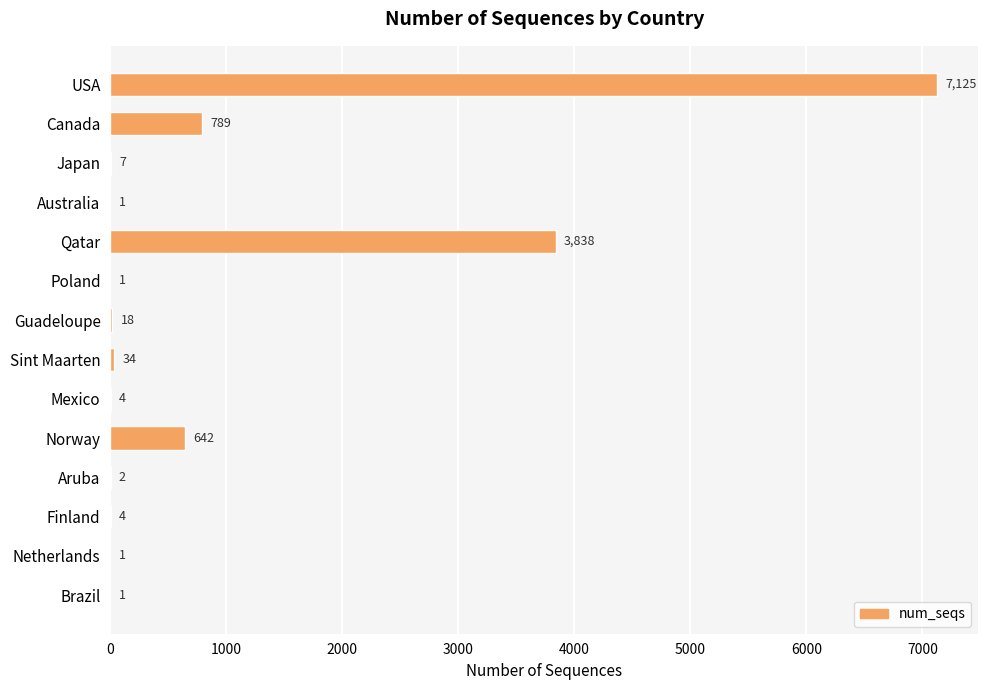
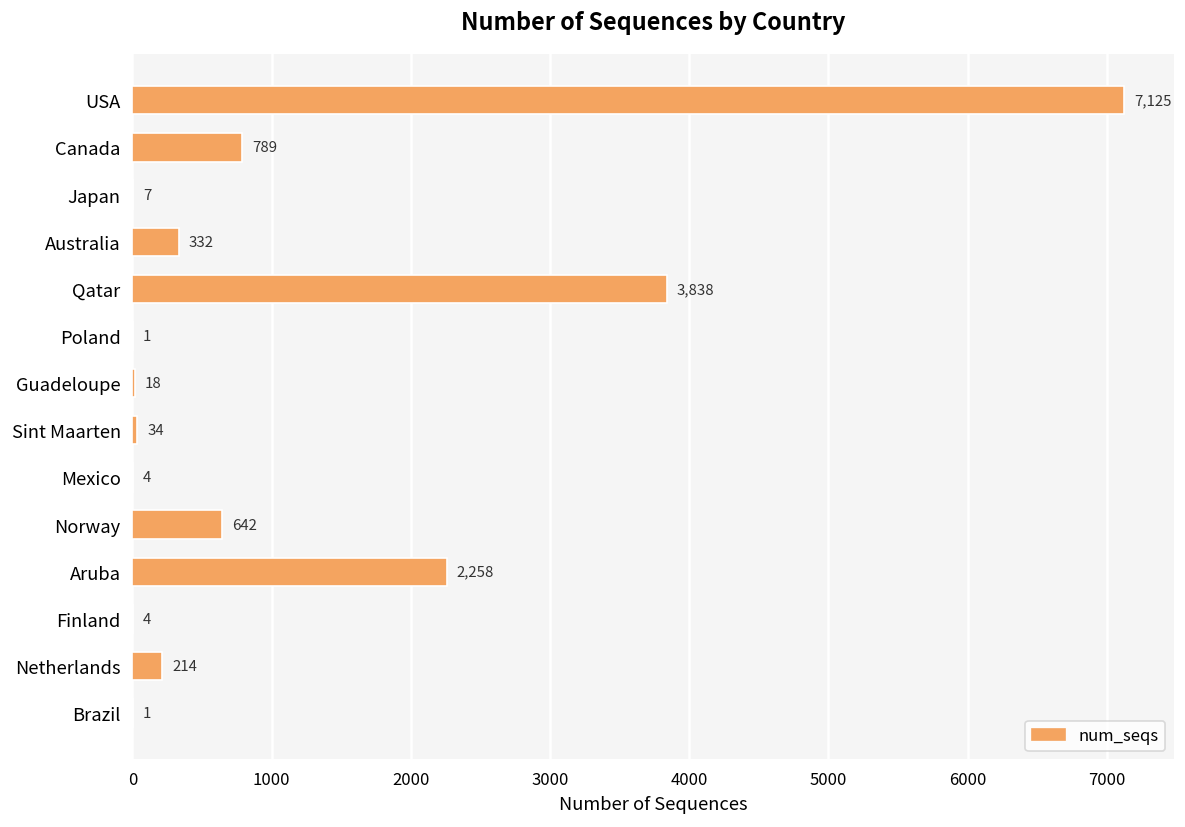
Australia: 1 -> 332
Aruba: 2 -> 2,258
Netherlands: 1 -> 214
